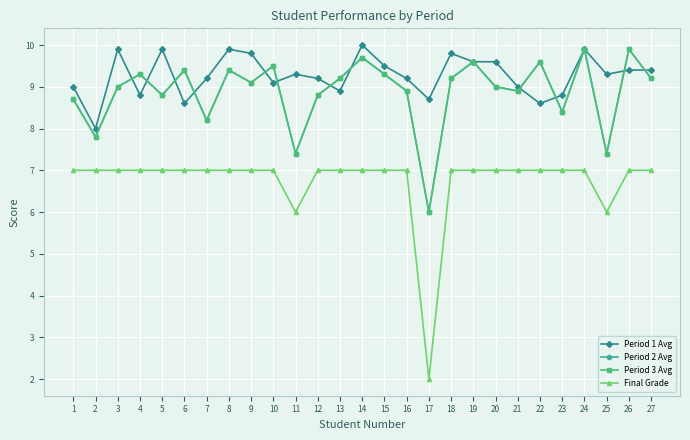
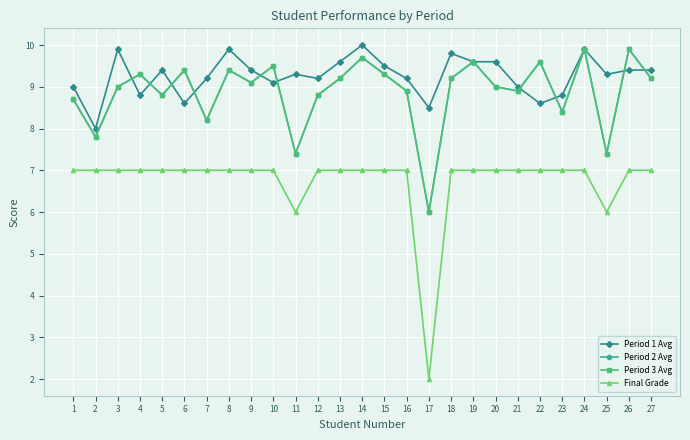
Period 1 Avg, 5: 9.9 -> 9.4
Period 1 Avg, 9: 9.8 -> 9.4
Period 1 Avg, 13: 8.9 -> 9.6
Period 1 Avg, 17: 8.7 -> 8.5
